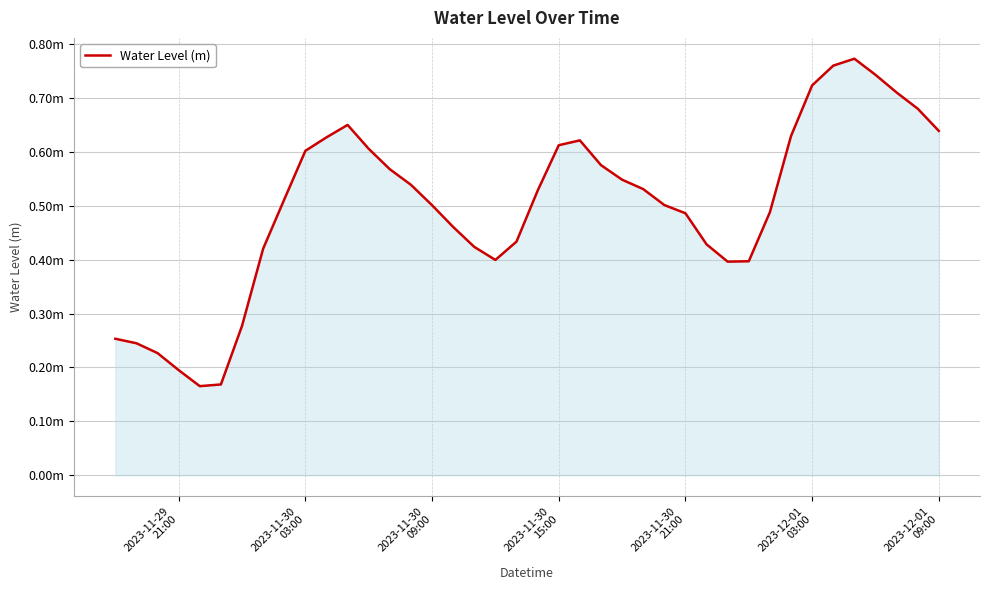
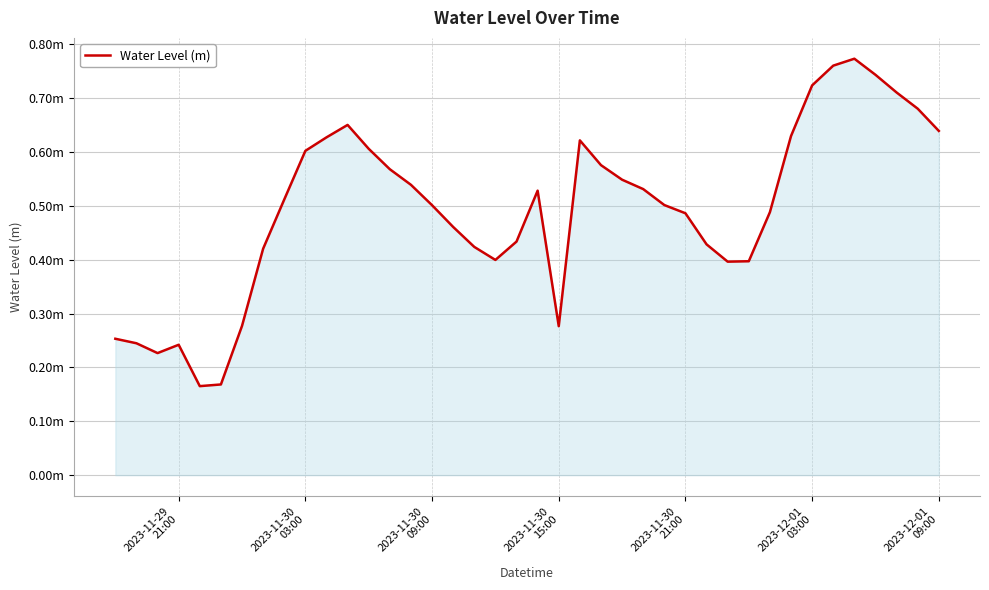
2023-11-29 21:00: 0.19m -> 0.24m
2023-11-30 15:00: 0.61m -> 0.28m
